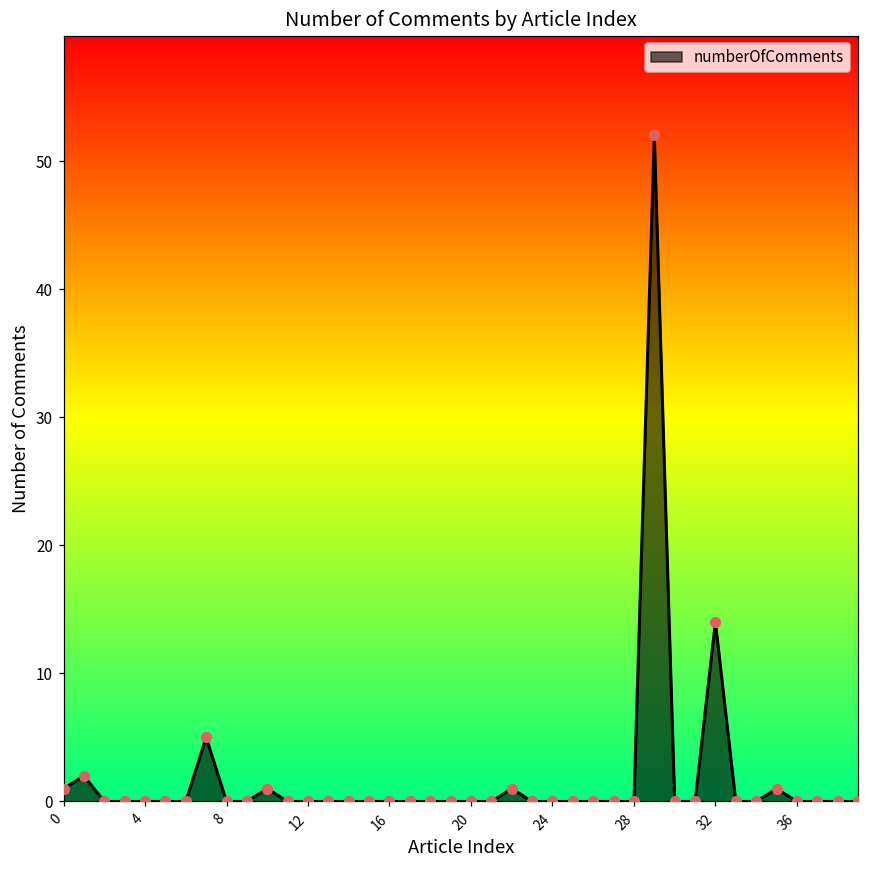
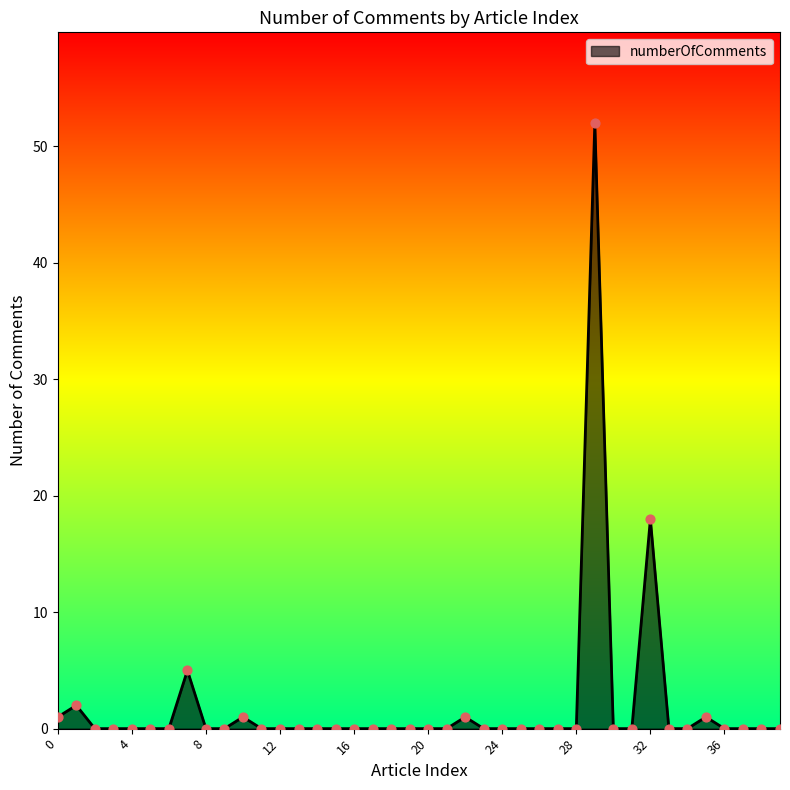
32: 14 -> 18
